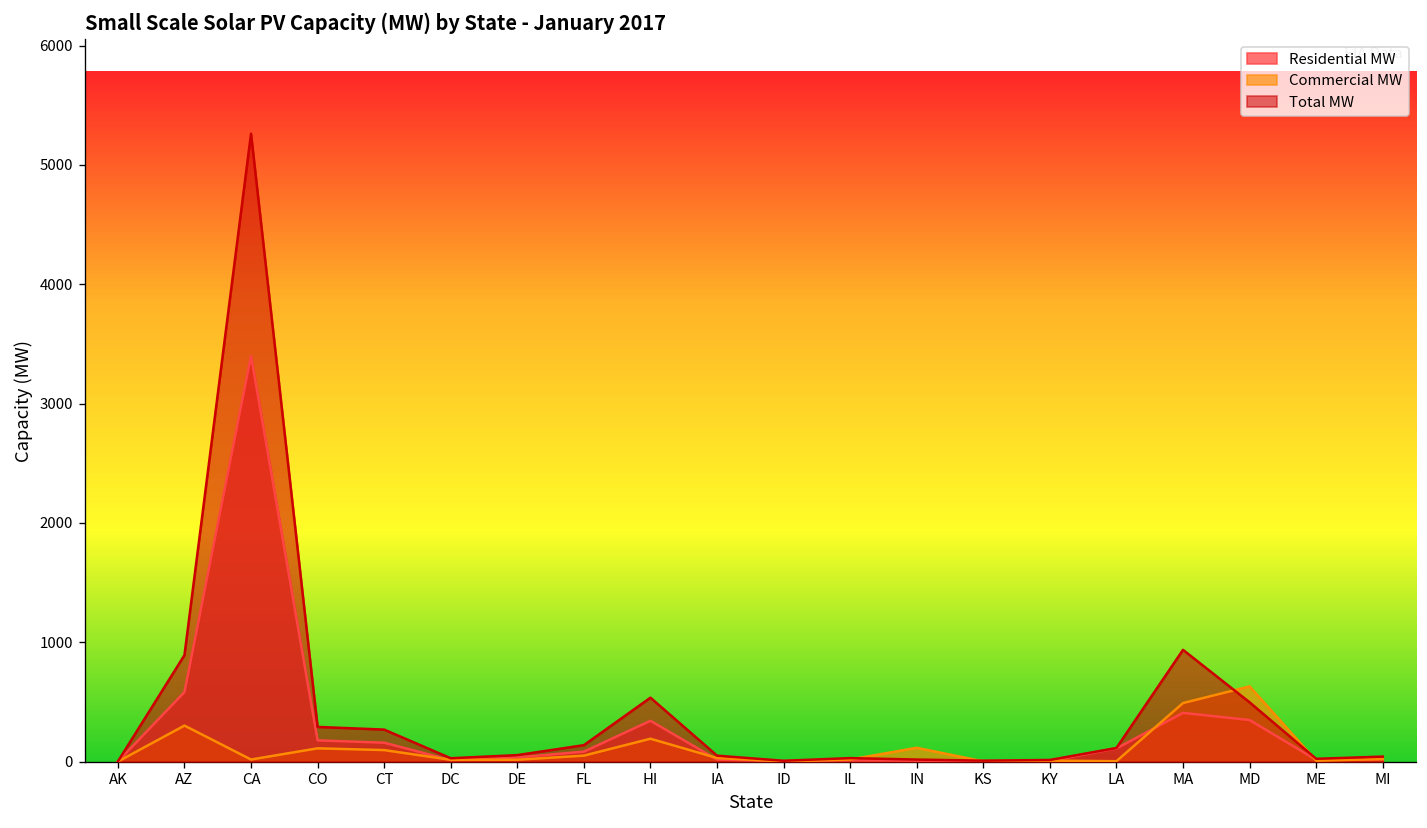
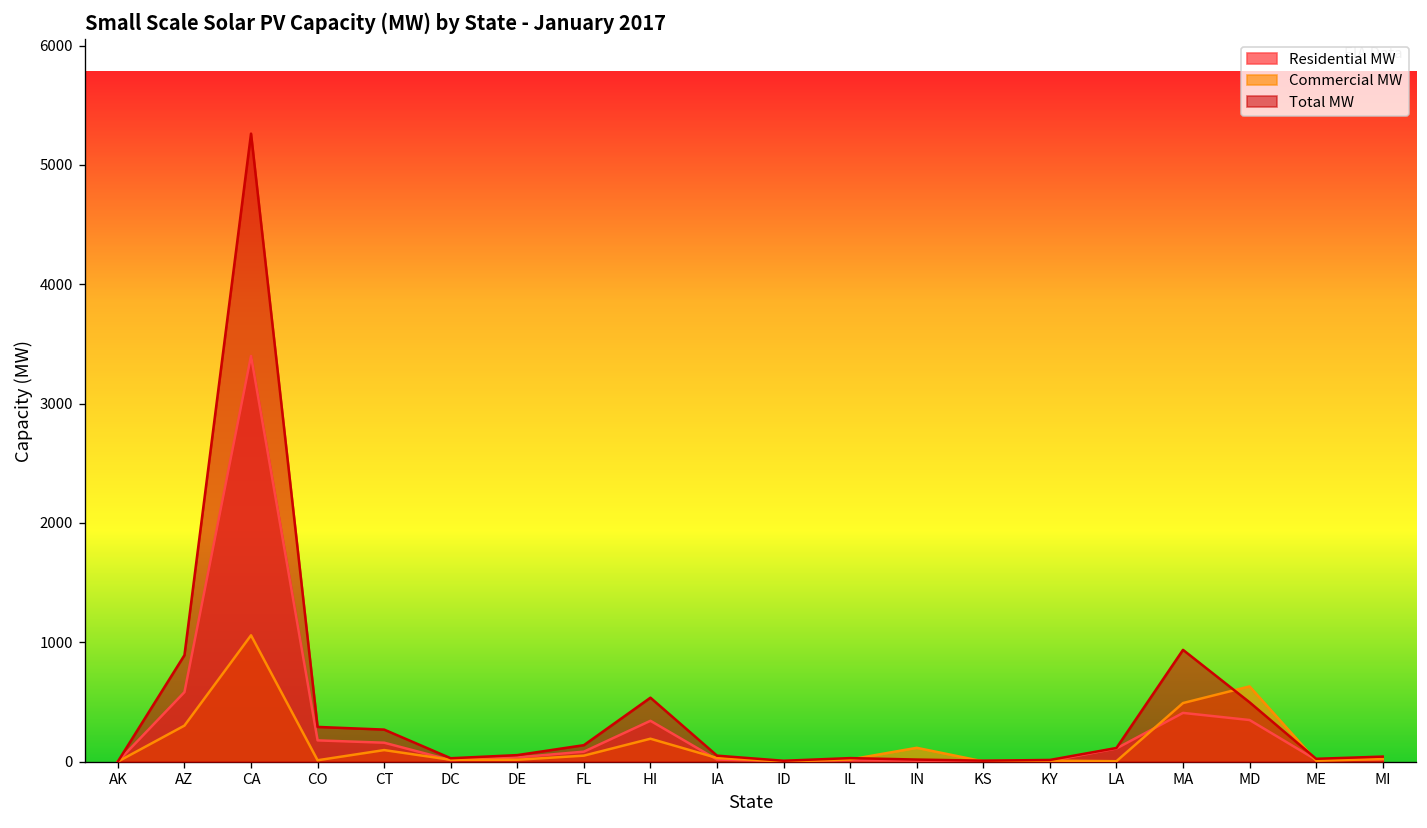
Commercial MW, CA: 0 -> 1100
Commercial MW, CO: 100 -> 0
